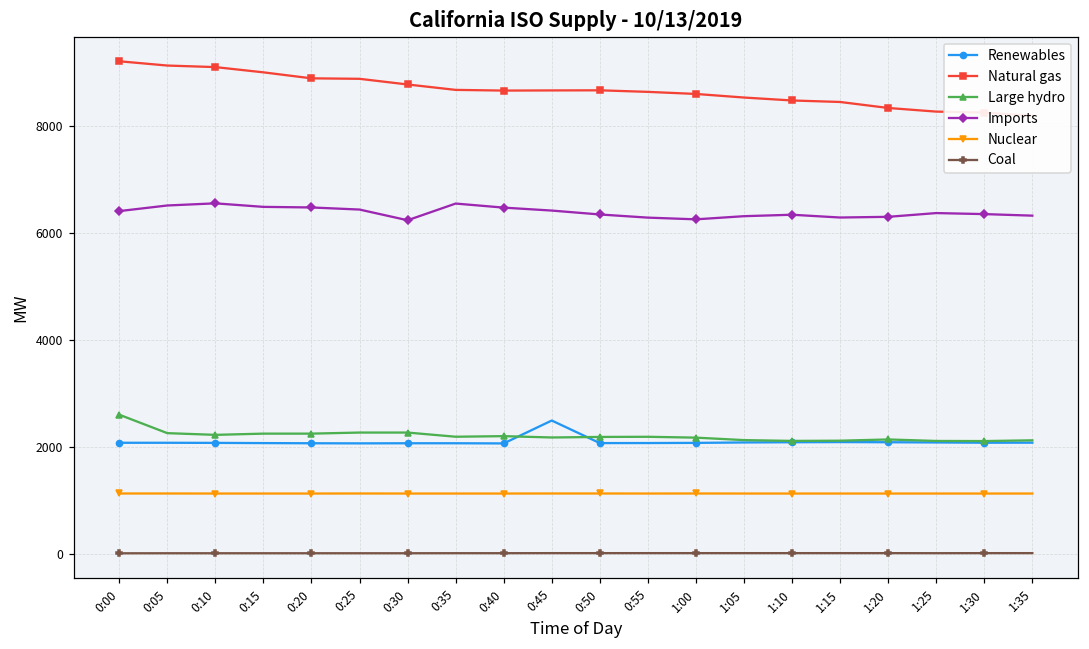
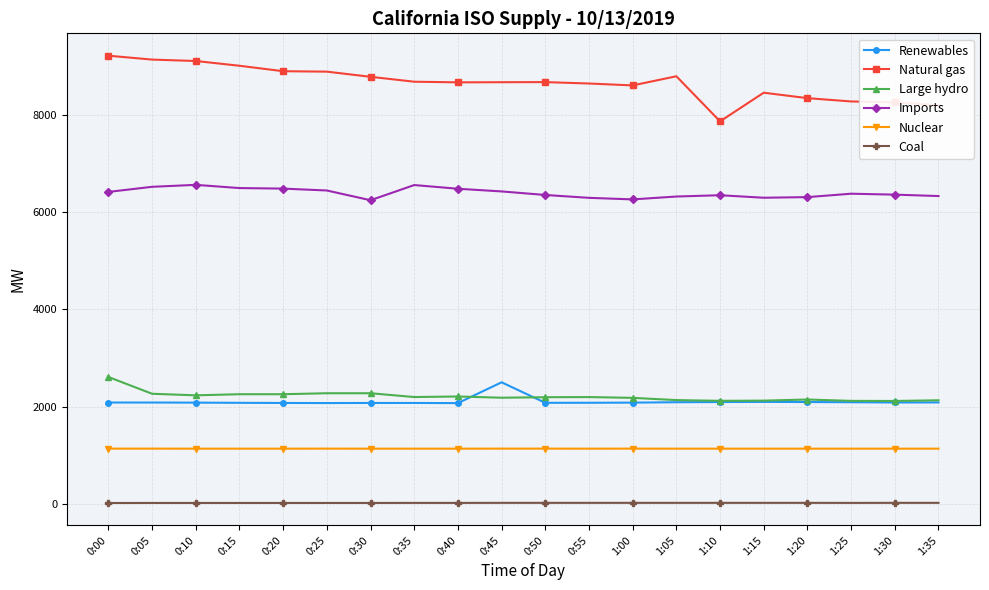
Natural gas, 1:05: 8500 -> 8800
Natural gas, 1:10: 8500 -> 7900
